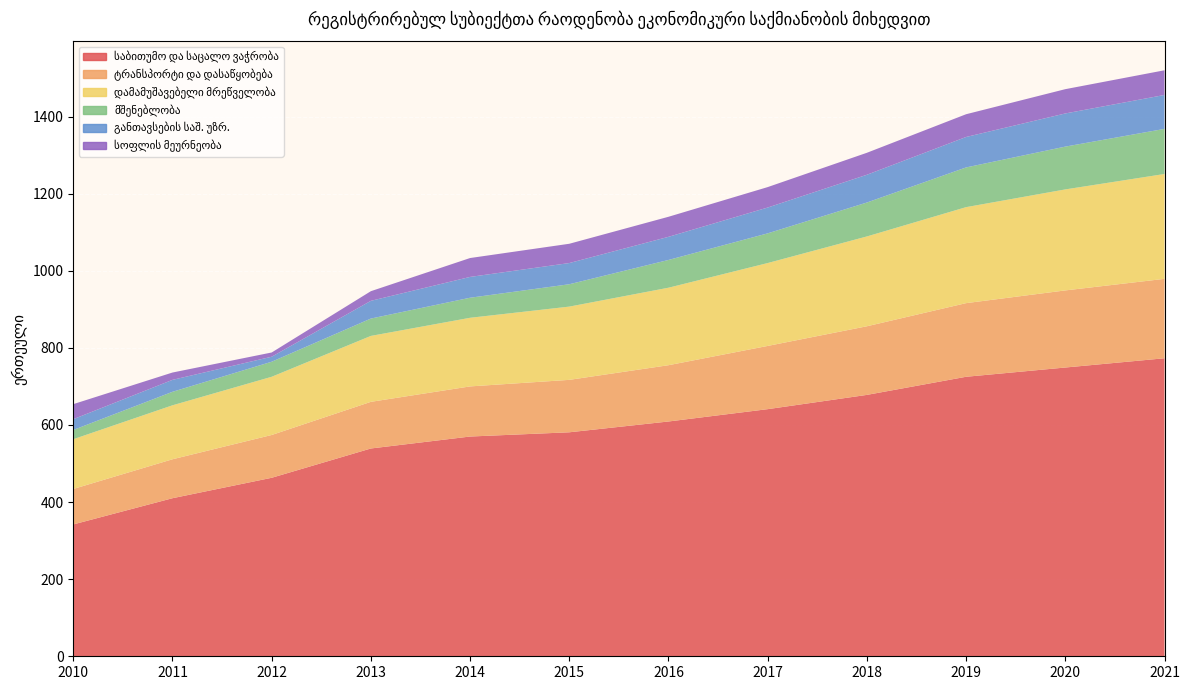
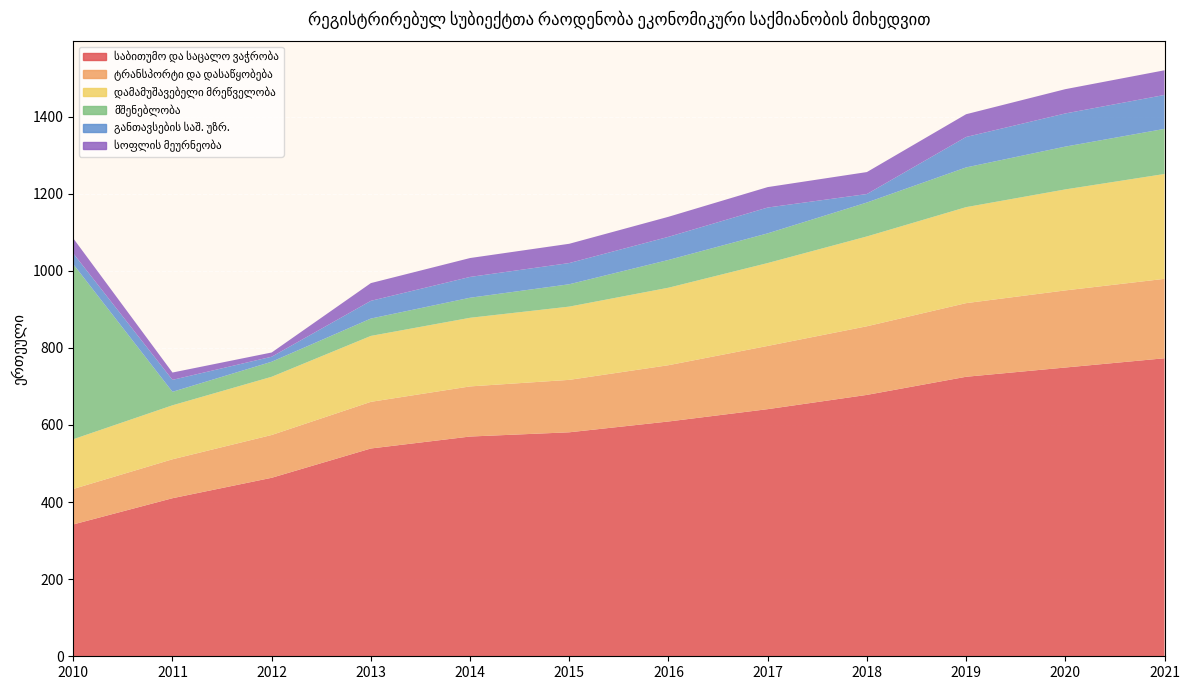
მშენებლობა, 2010: 20 -> 450
სოფლის მეურნეობა, 2013: 30 -> 50
განთავსების საშ. უზრ., 2018: 70 -> 20
